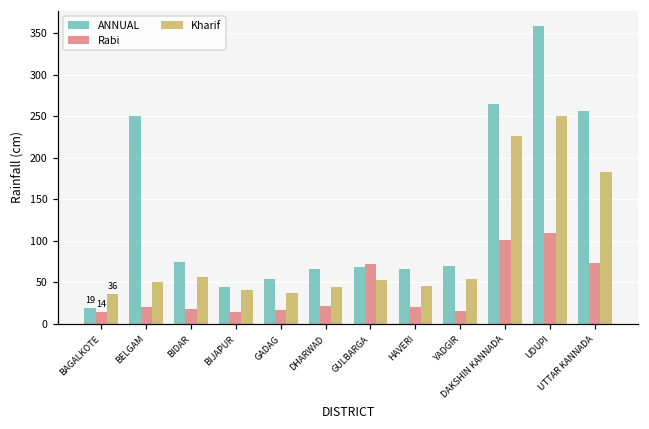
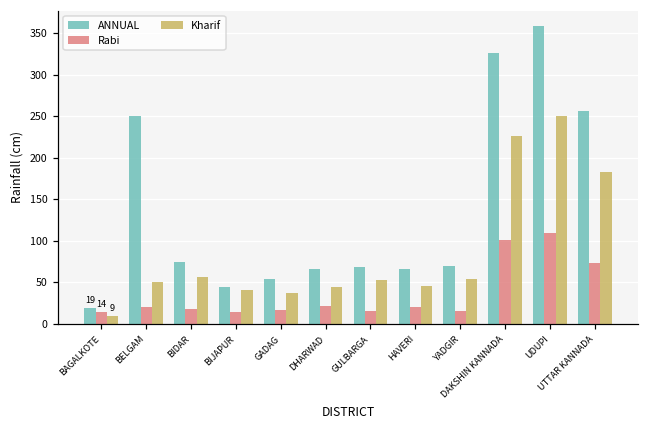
Kharif, BAGALKOTE: 36 -> 9
Rabi, GULBARGA: 70 -> 20
ANNUAL, DAKSHIN KANNADA: 260 -> 330
